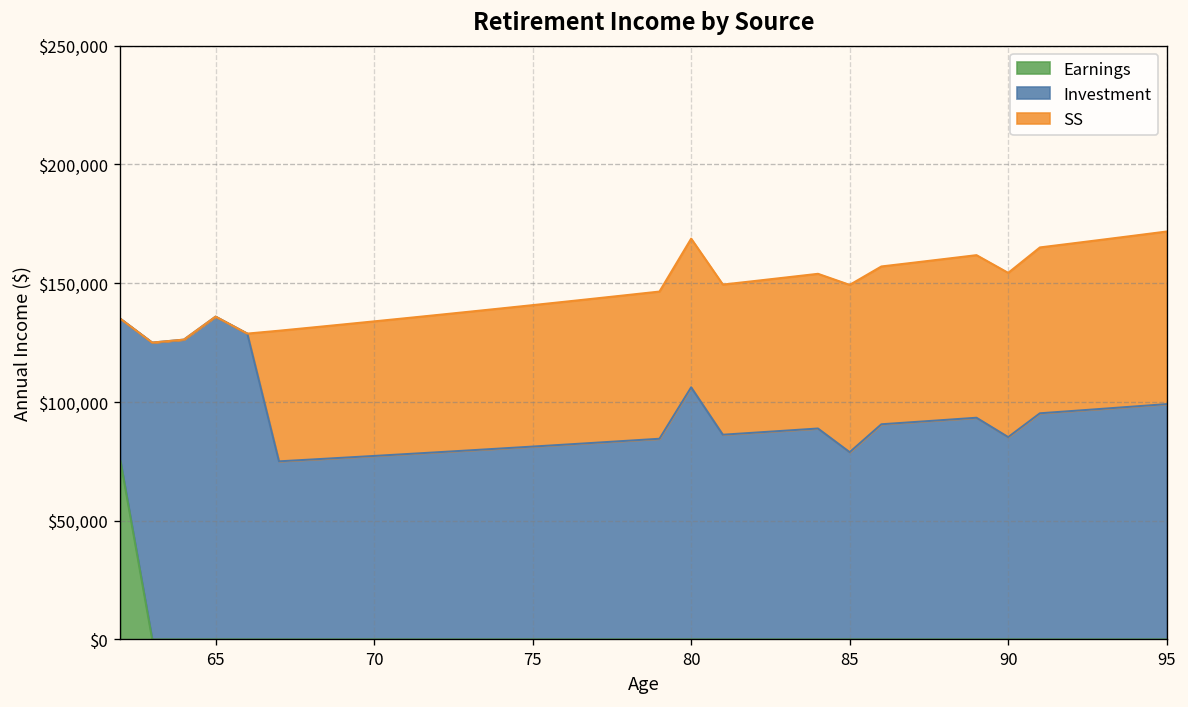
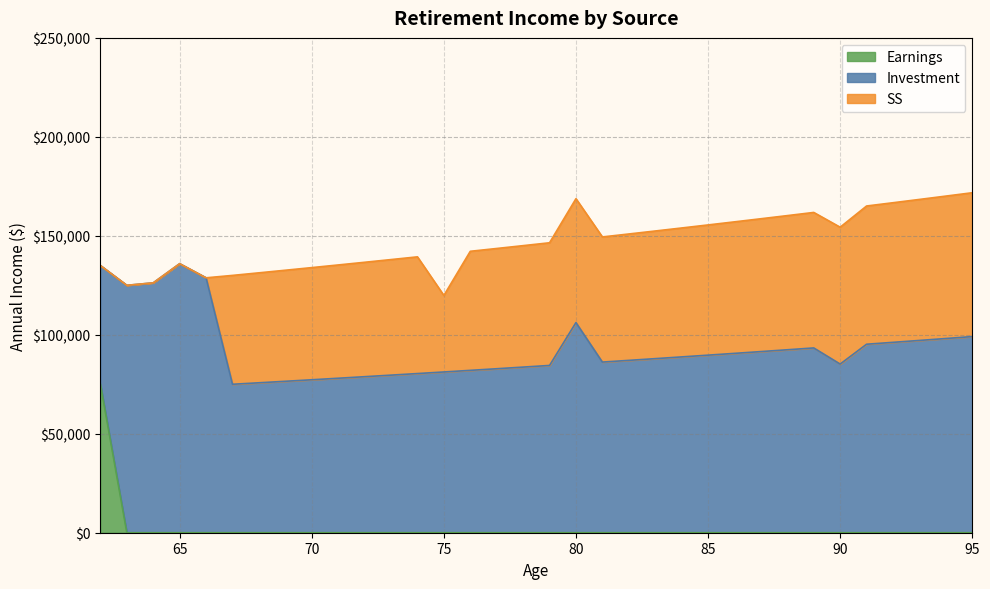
SS, 75: $60,000 -> $39,000
Investment, 85: $79,000 -> $90,000
SS, 85: $70,000 -> $66,000
